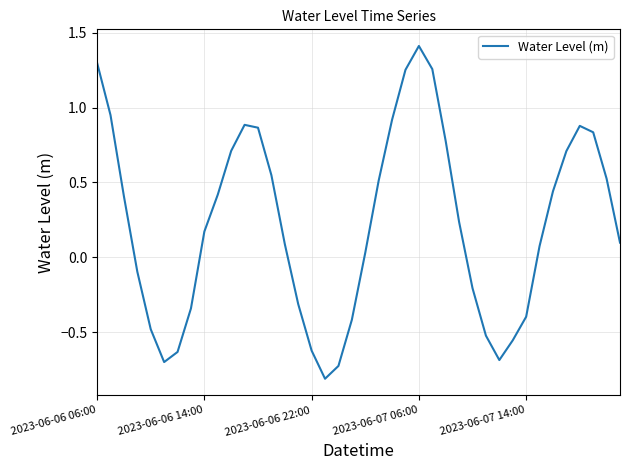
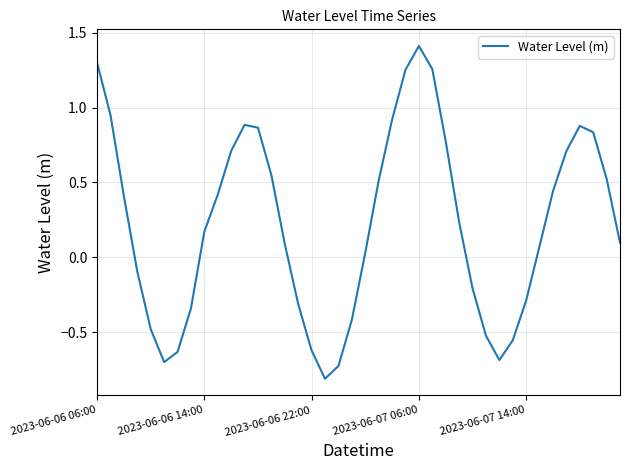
2023-06-07 14:00: -0.40 -> -0.29
